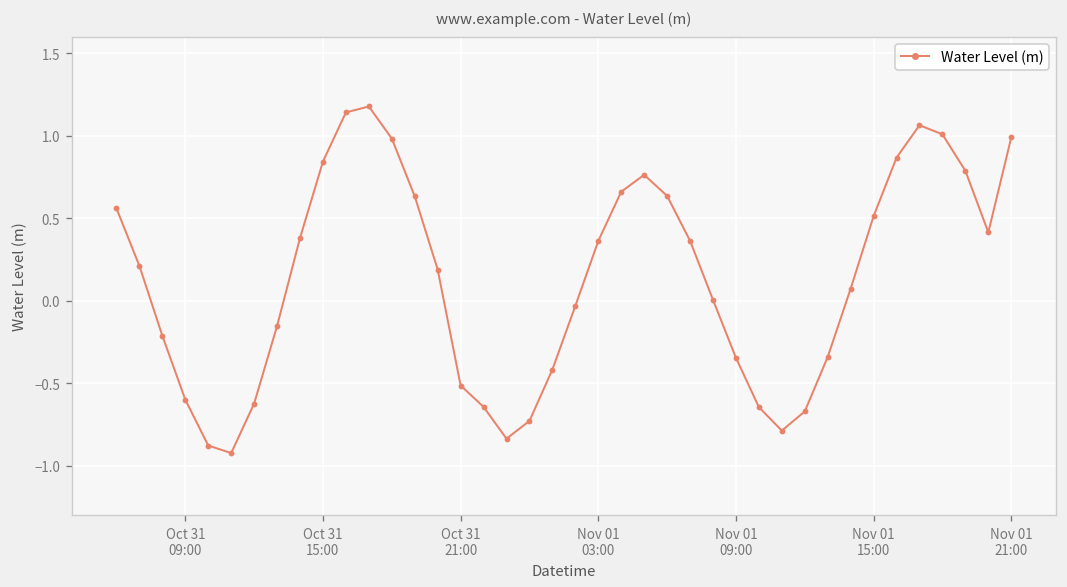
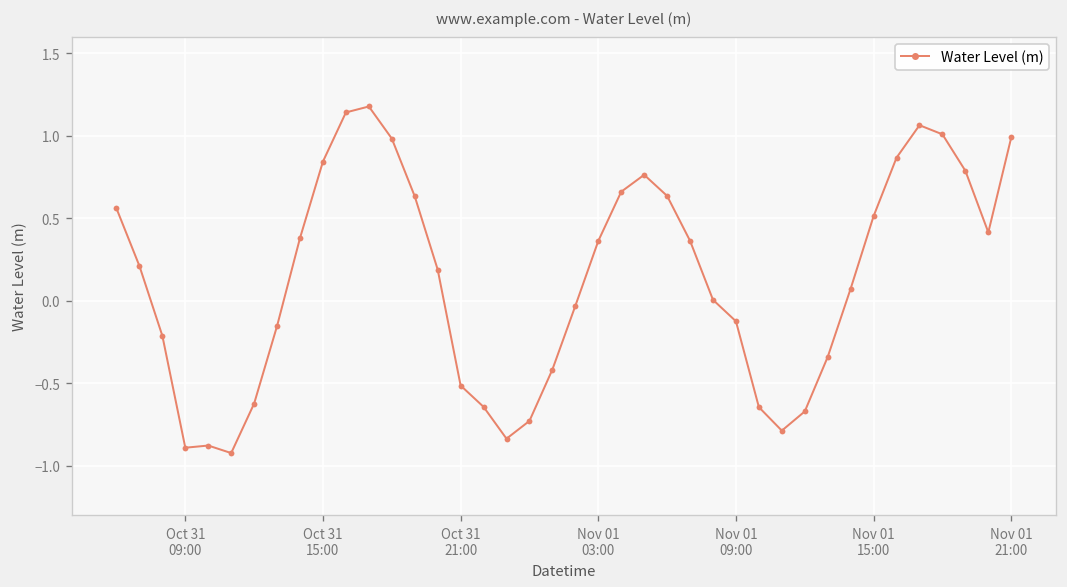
Oct 31 09:00: -0.60 -> -0.89
Nov 01 09:00: -0.35 -> -0.12
